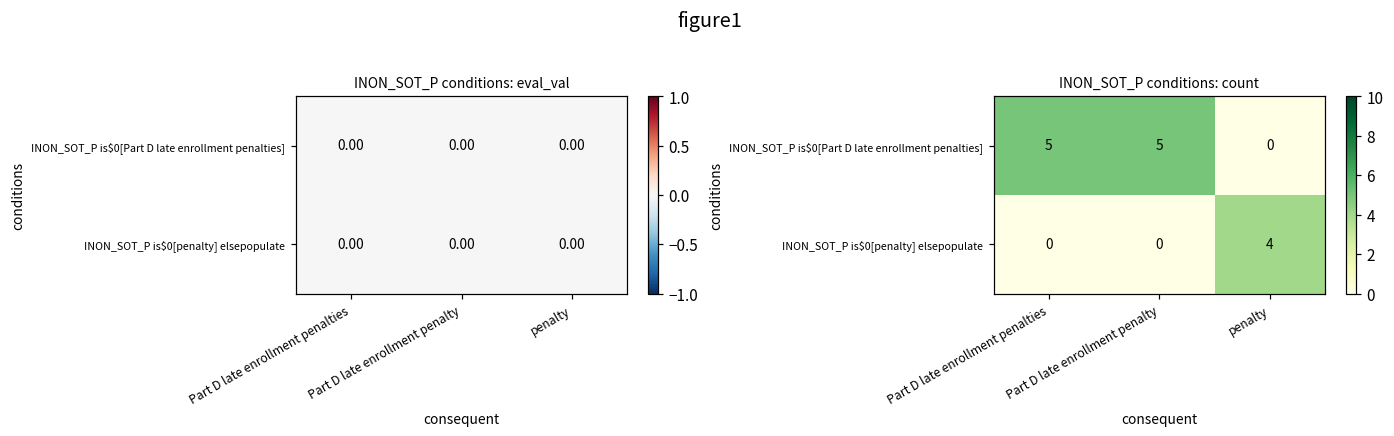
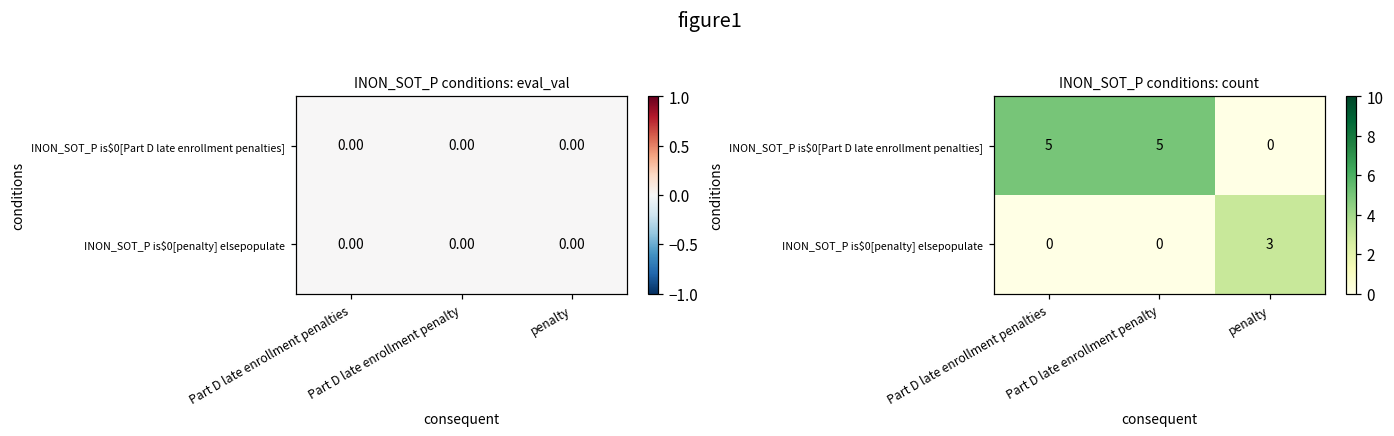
INON_SOT_P conditions: count, INON_SOT_P is$0[penalty] elsepopulate, penalty: 4 -> 3
